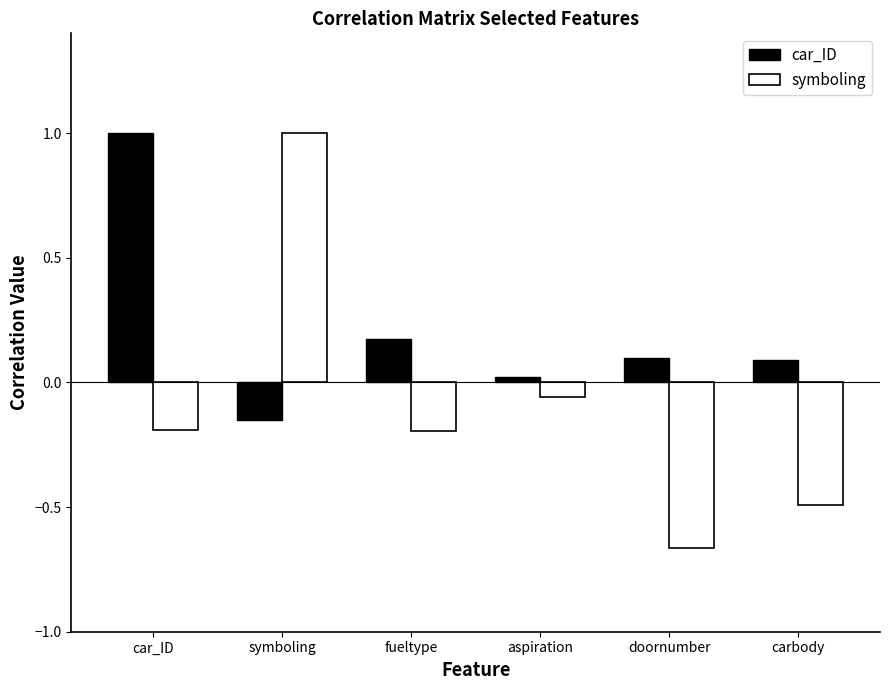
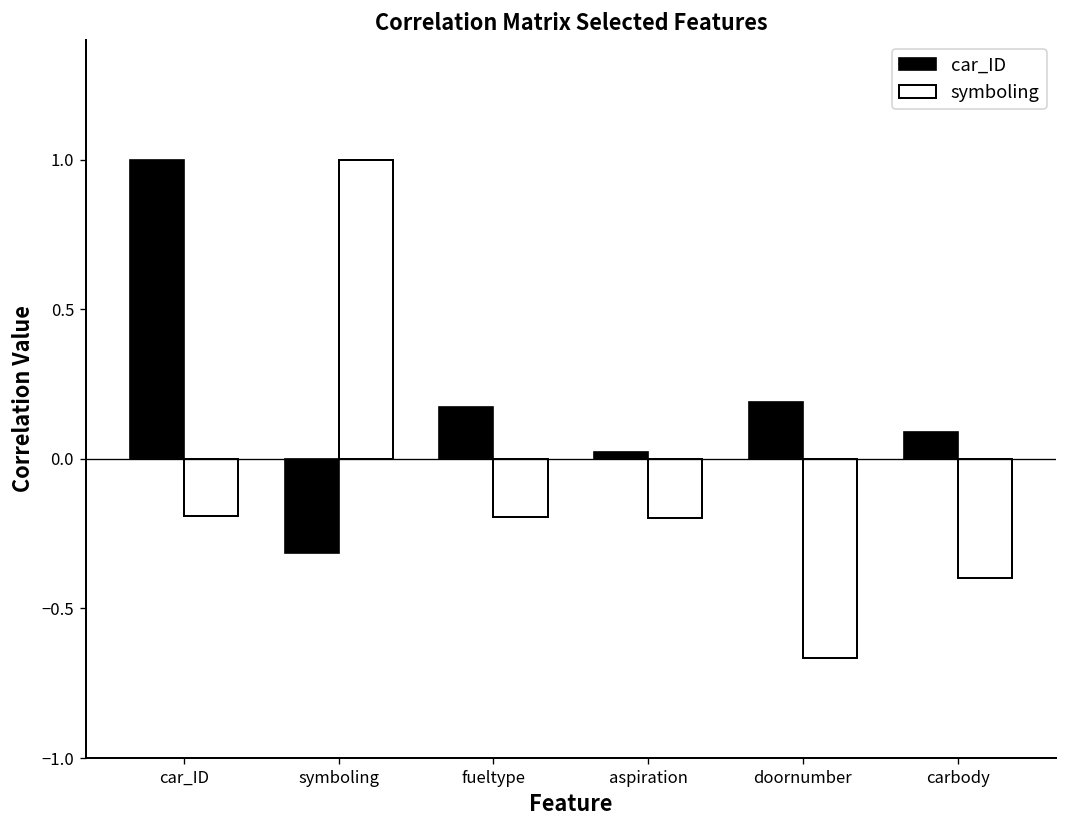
car_ID, symboling: -0.15 -> -0.32
symboling, aspiration: -0.06 -> -0.20
car_ID, doornumber: 0.10 -> 0.19
symboling, carbody: -0.49 -> -0.40
